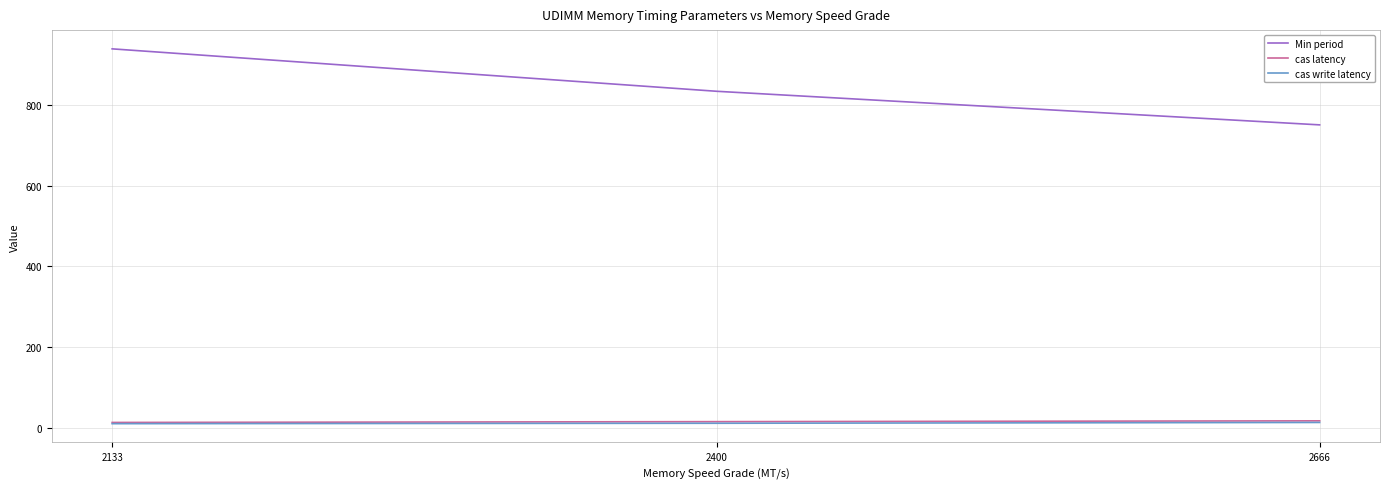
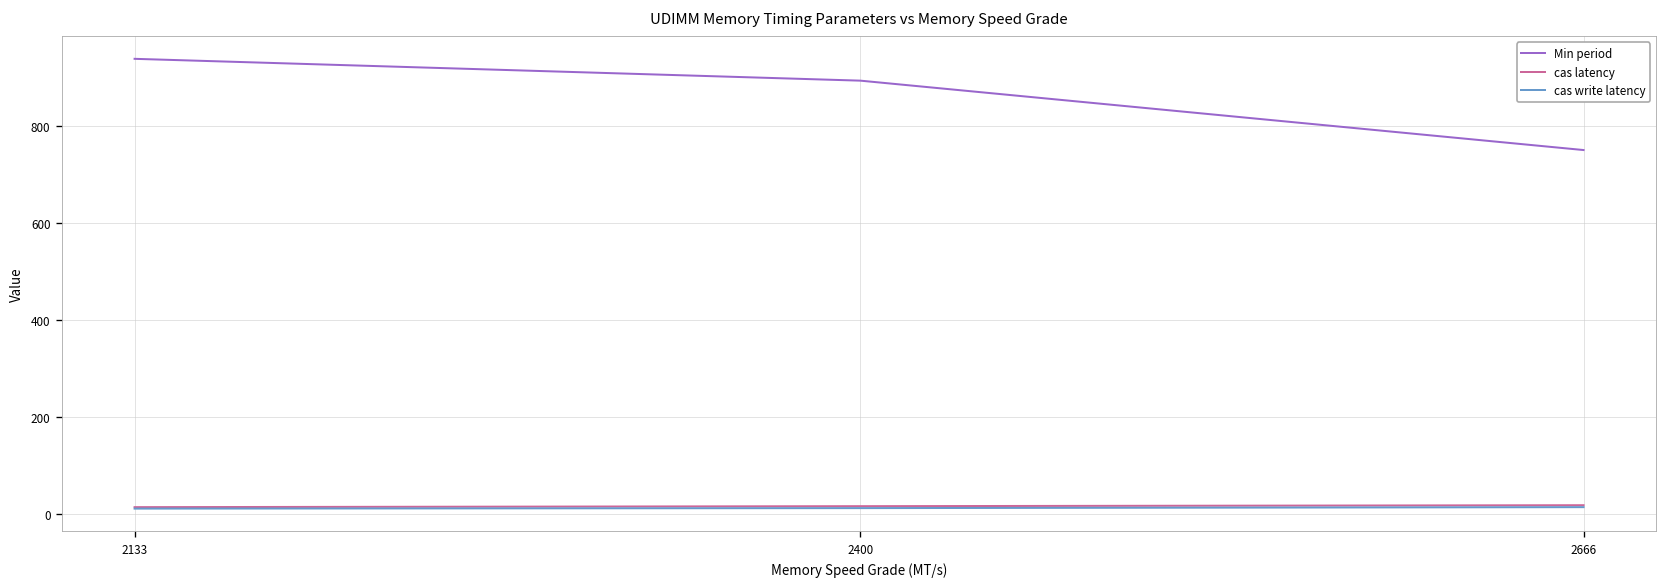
Min period, 2400: 830 -> 890
